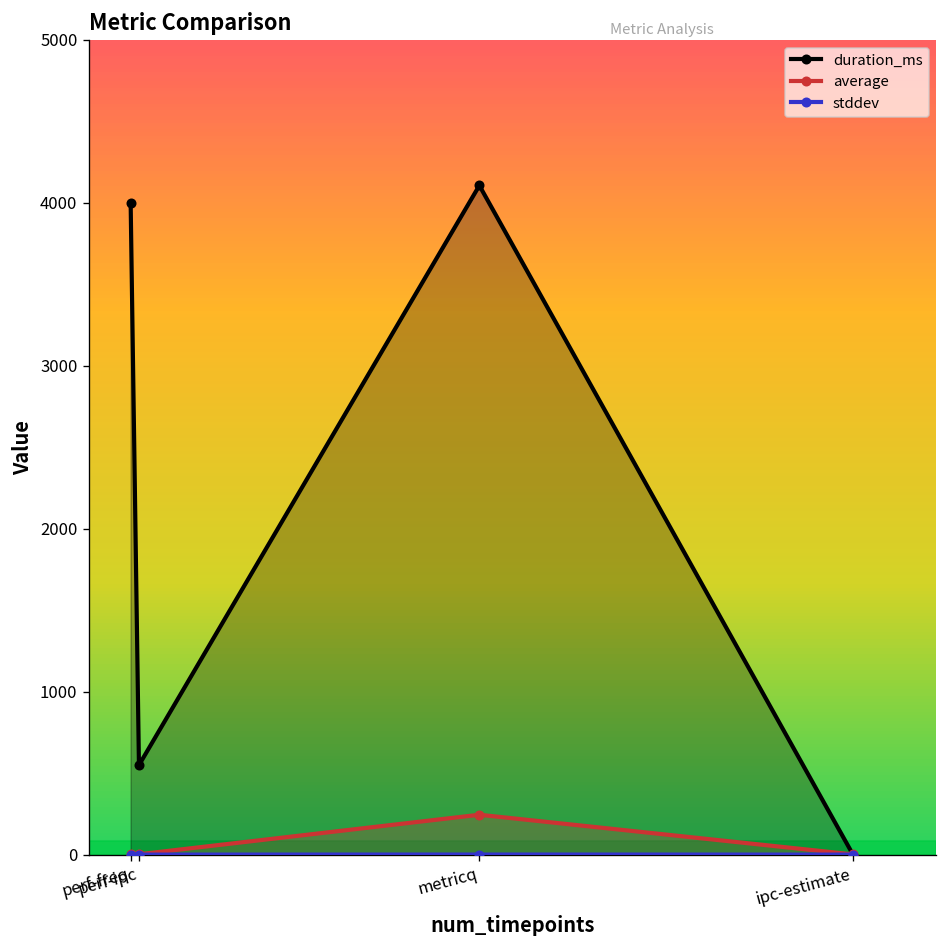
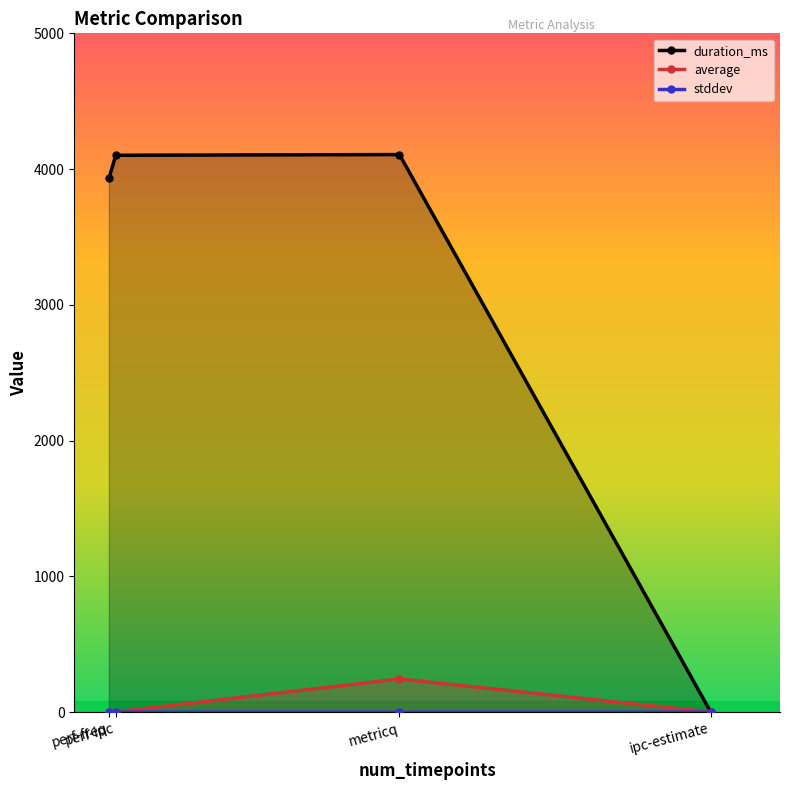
duration_ms, perf-freq: 4000 -> 3930
duration_ms, perf-ipc: 550 -> 4100
